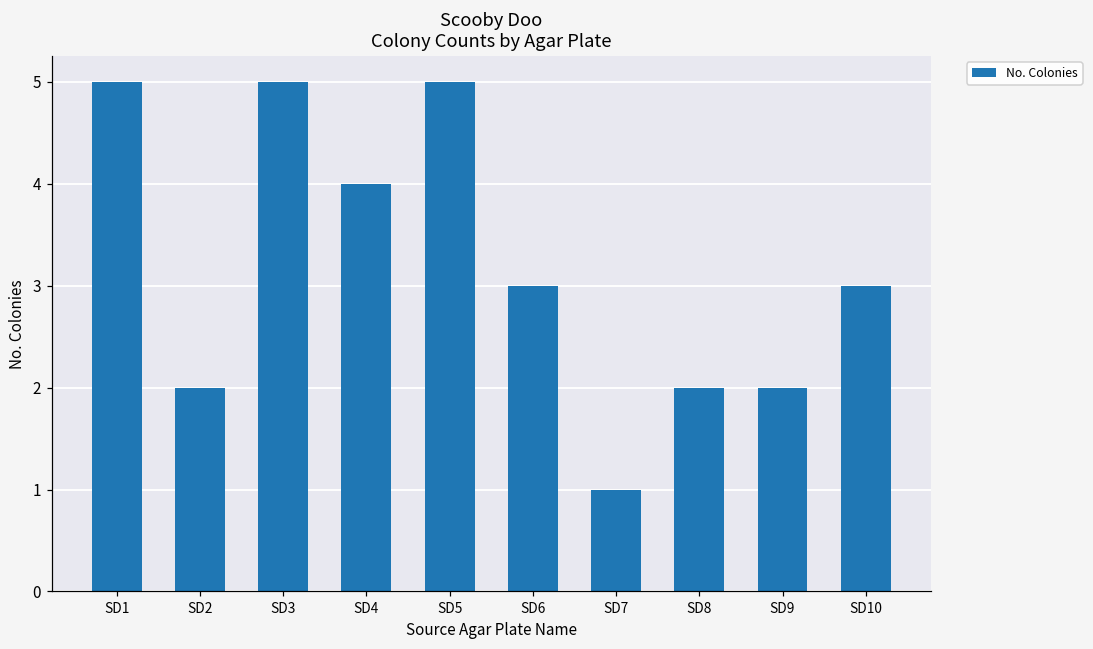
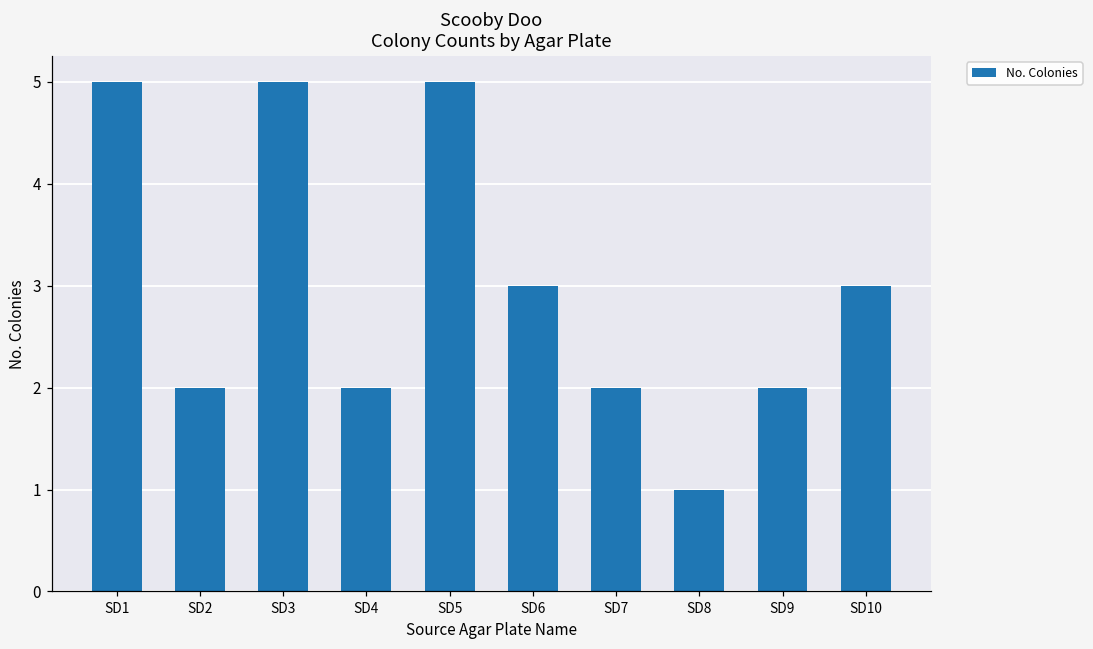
SD4: 4 -> 2
SD7: 1 -> 2
SD8: 2 -> 1
